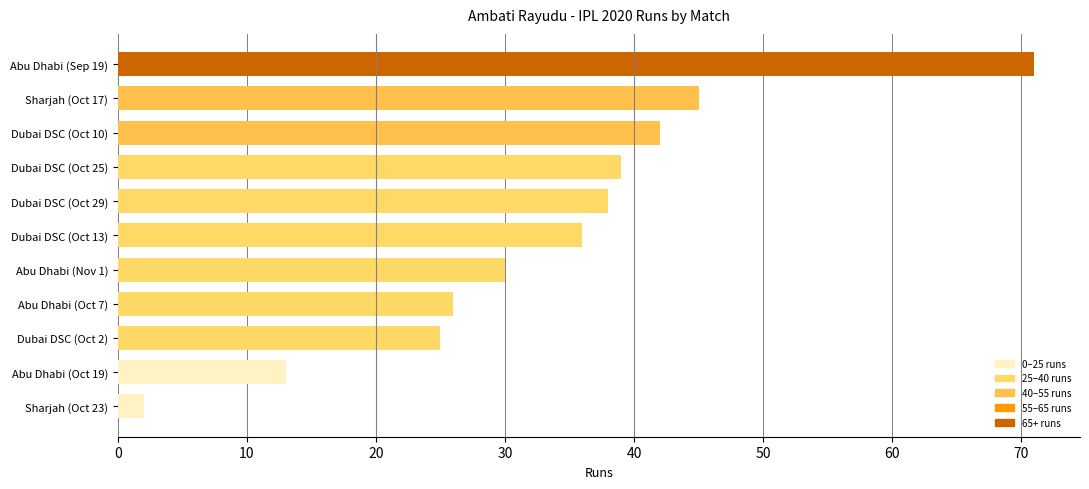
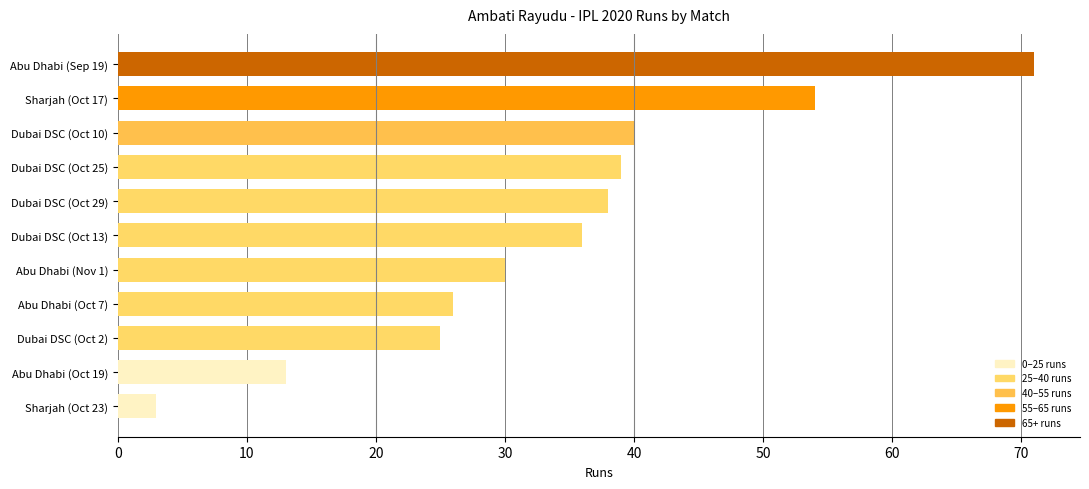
Sharjah (Oct 17): 45 -> 54
Dubai DSC (Oct 10): 42 -> 40
Sharjah (Oct 23): 2 -> 3
